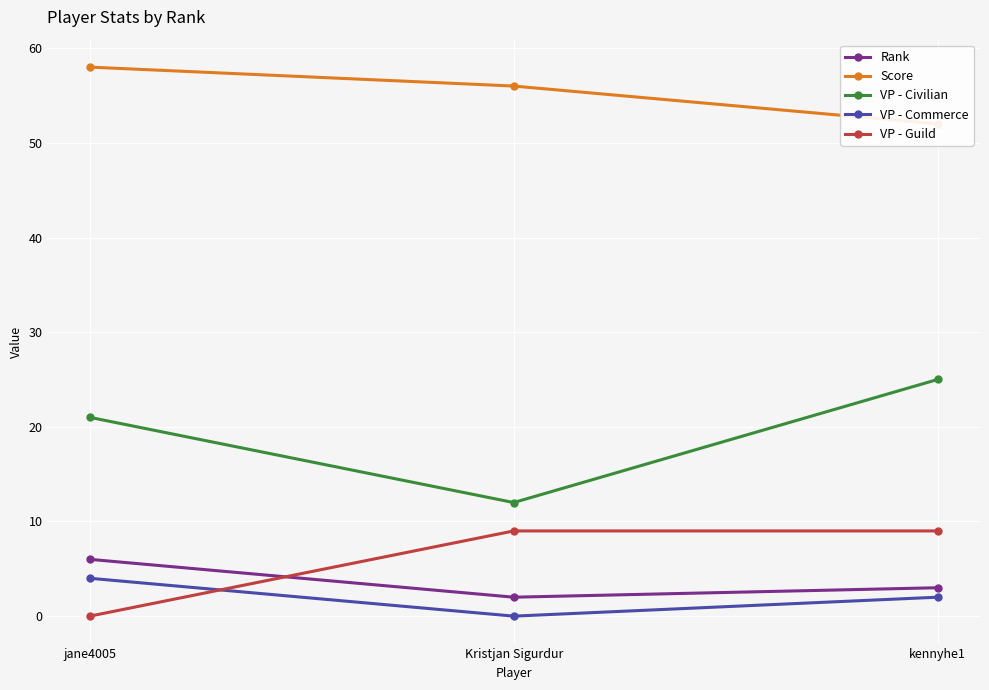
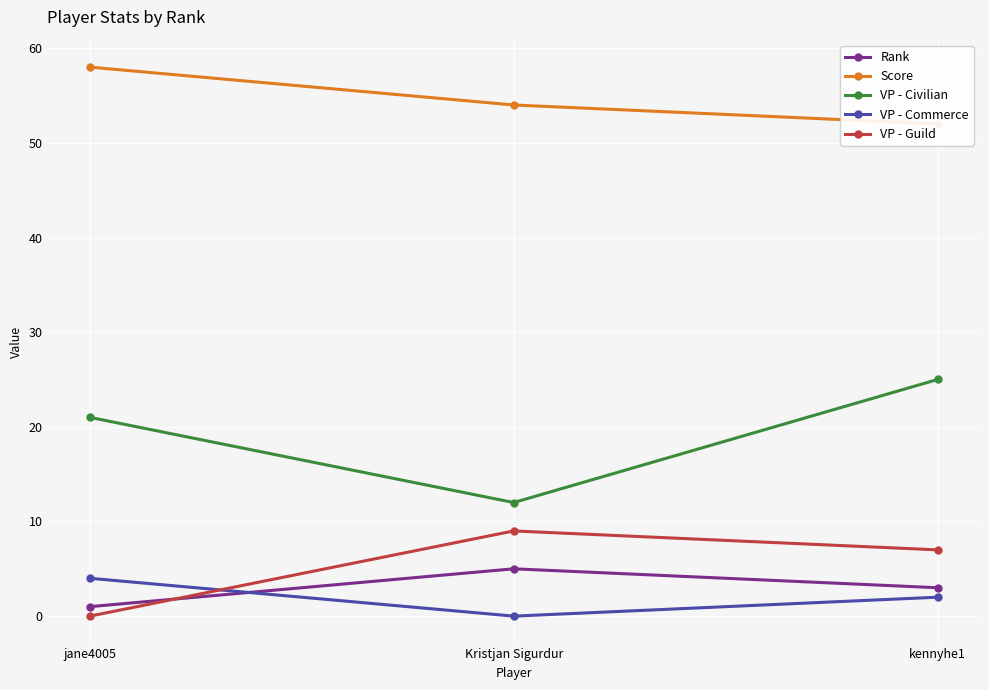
Rank, jane4005: 6 -> 1
Rank, Kristjan Sigurdur: 2 -> 5
Score, Kristjan Sigurdur: 56 -> 54
VP - Guild, kennyhe1: 9 -> 7
